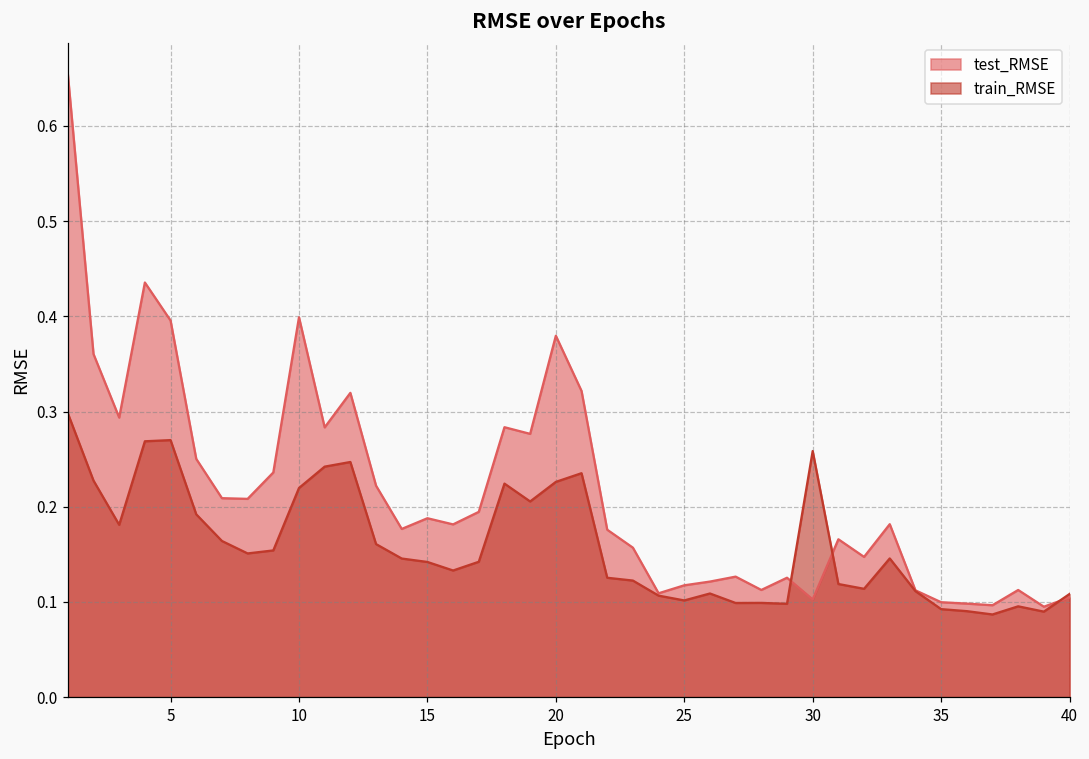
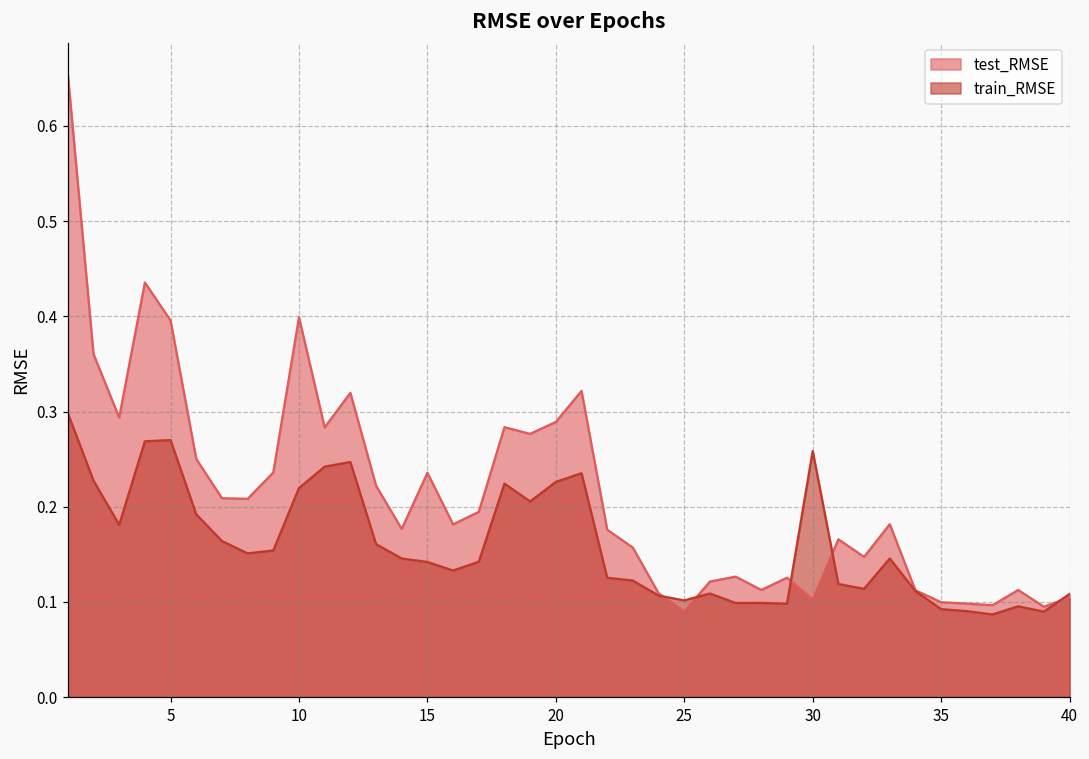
test_RMSE, 15: 0.19 -> 0.24
test_RMSE, 20: 0.38 -> 0.29
test_RMSE, 25: 0.12 -> 0.09
